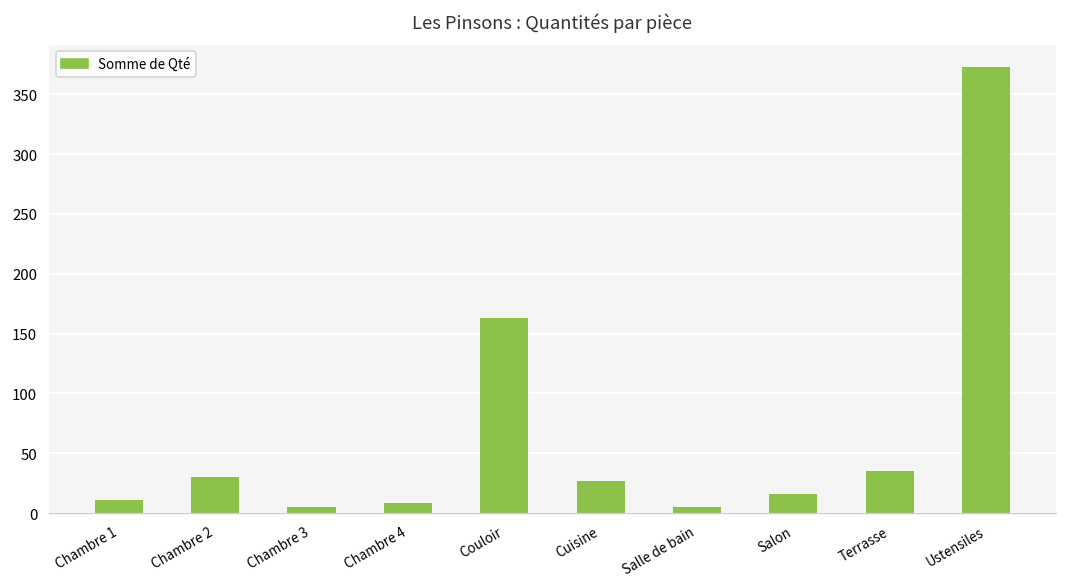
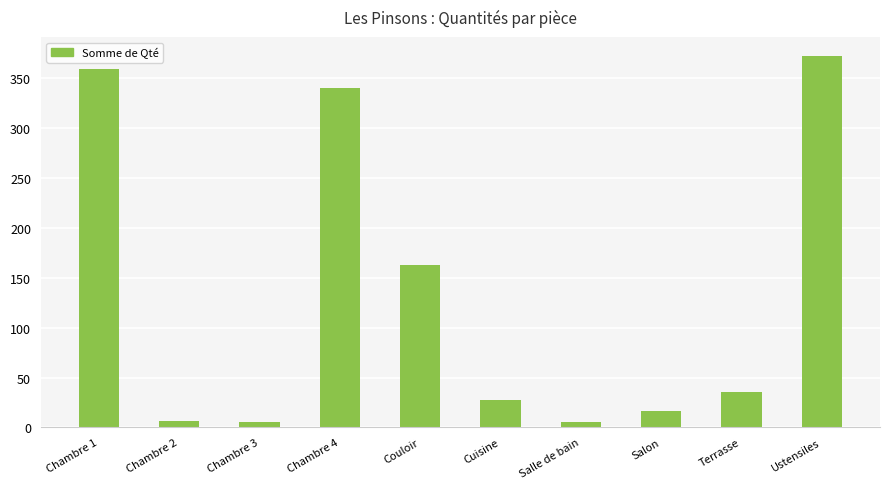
Chambre 1: 10 -> 360
Chambre 2: 30 -> 10
Chambre 4: 10 -> 340
